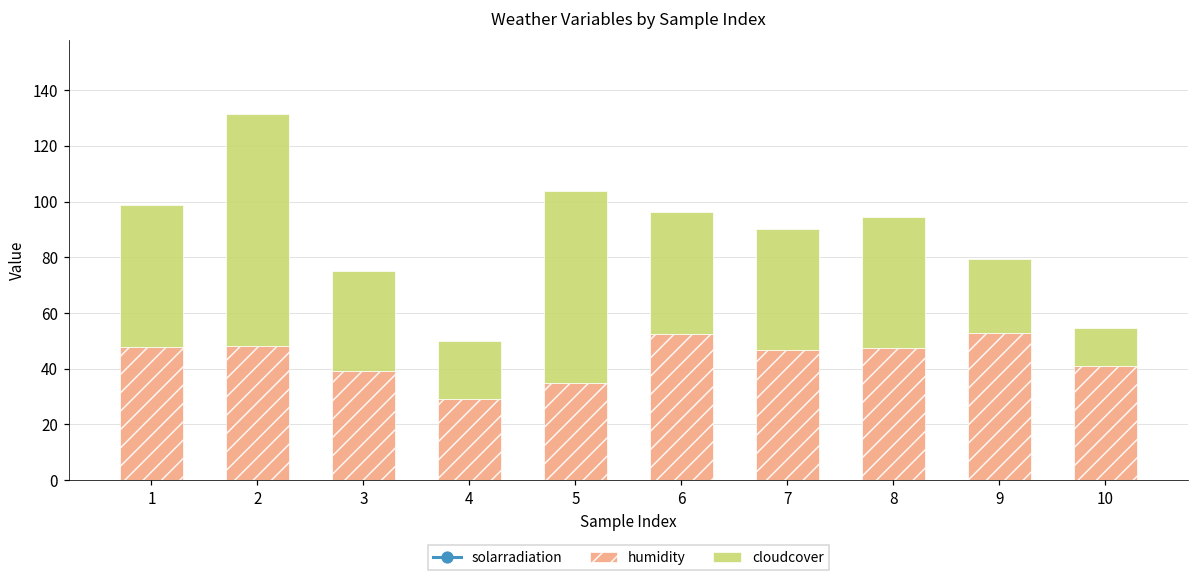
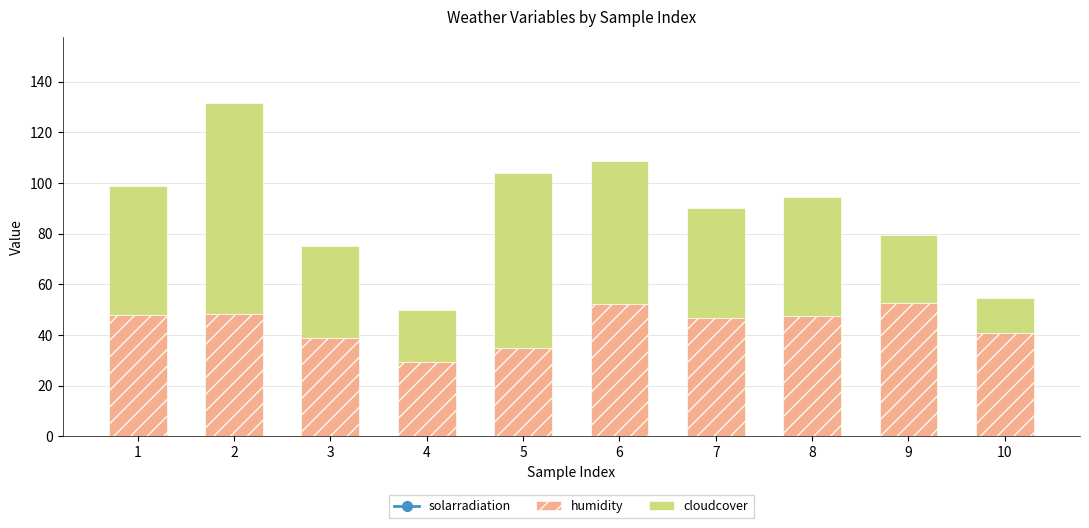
cloudcover, 6: 44 -> 56
